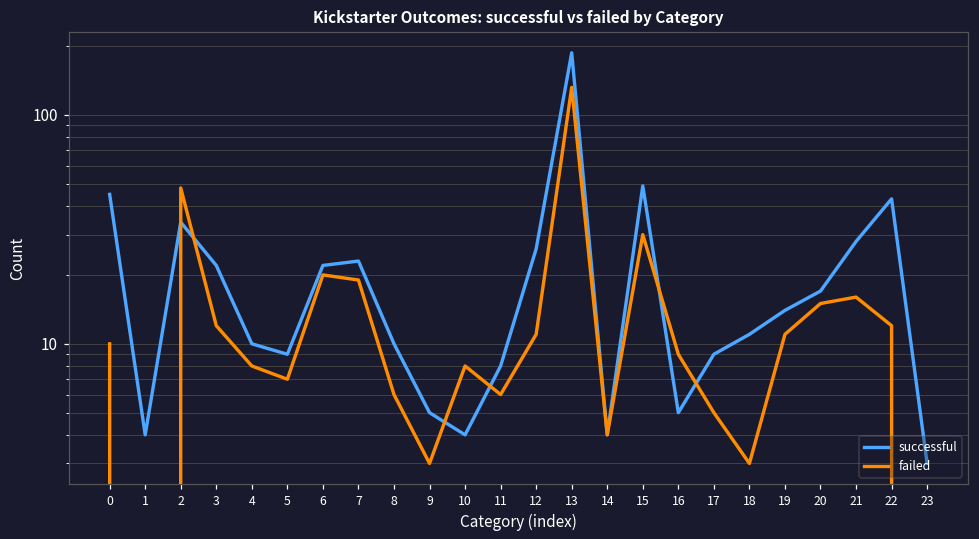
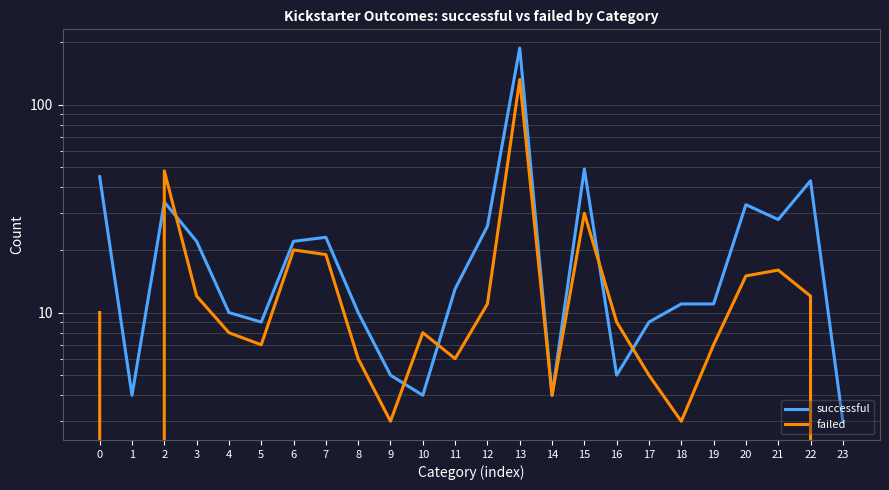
successful, 11: 8 -> 13
successful, 19: 14 -> 11
failed, 19: 11 -> 7
successful, 20: 17 -> 33
